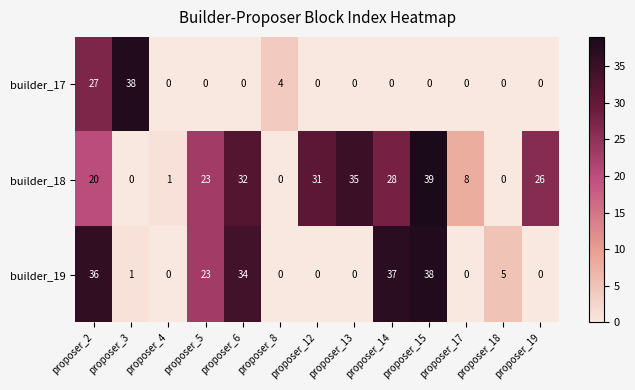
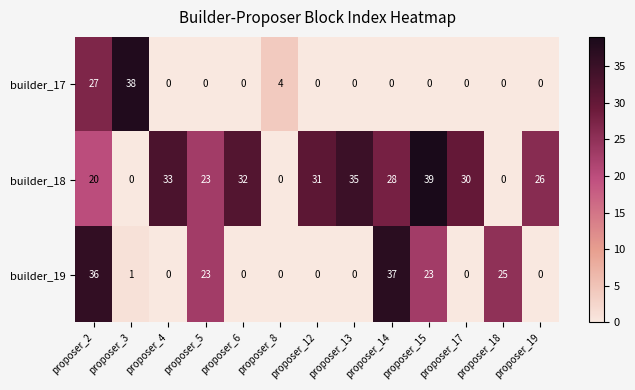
builder_18, proposer_4: 1 -> 33
builder_18, proposer_17: 8 -> 30
builder_19, proposer_6: 34 -> 0
builder_19, proposer_15: 38 -> 23
builder_19, proposer_18: 5 -> 25
